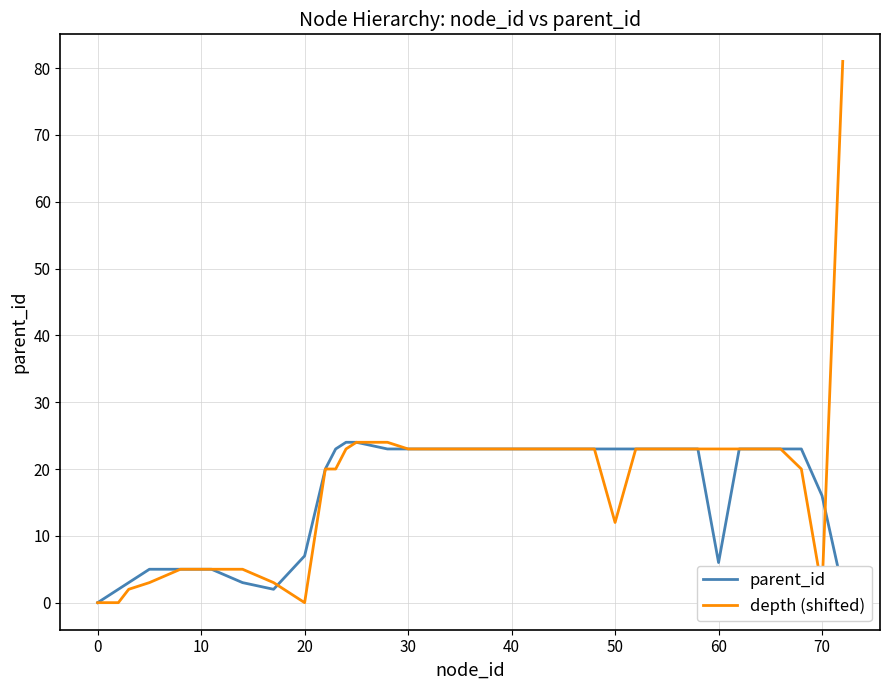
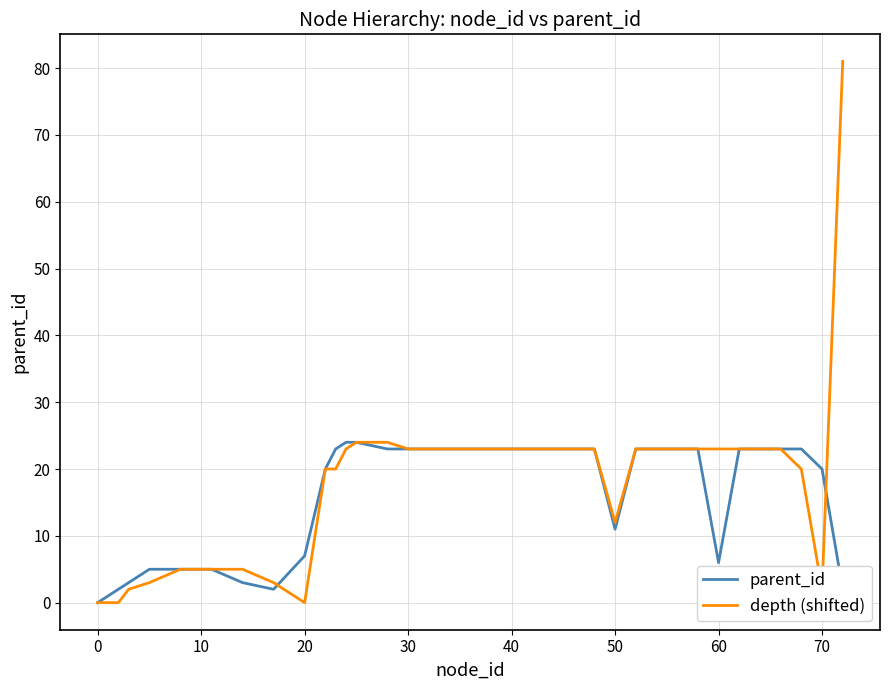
parent_id, 50: 23 -> 11
parent_id, 70: 16 -> 20
